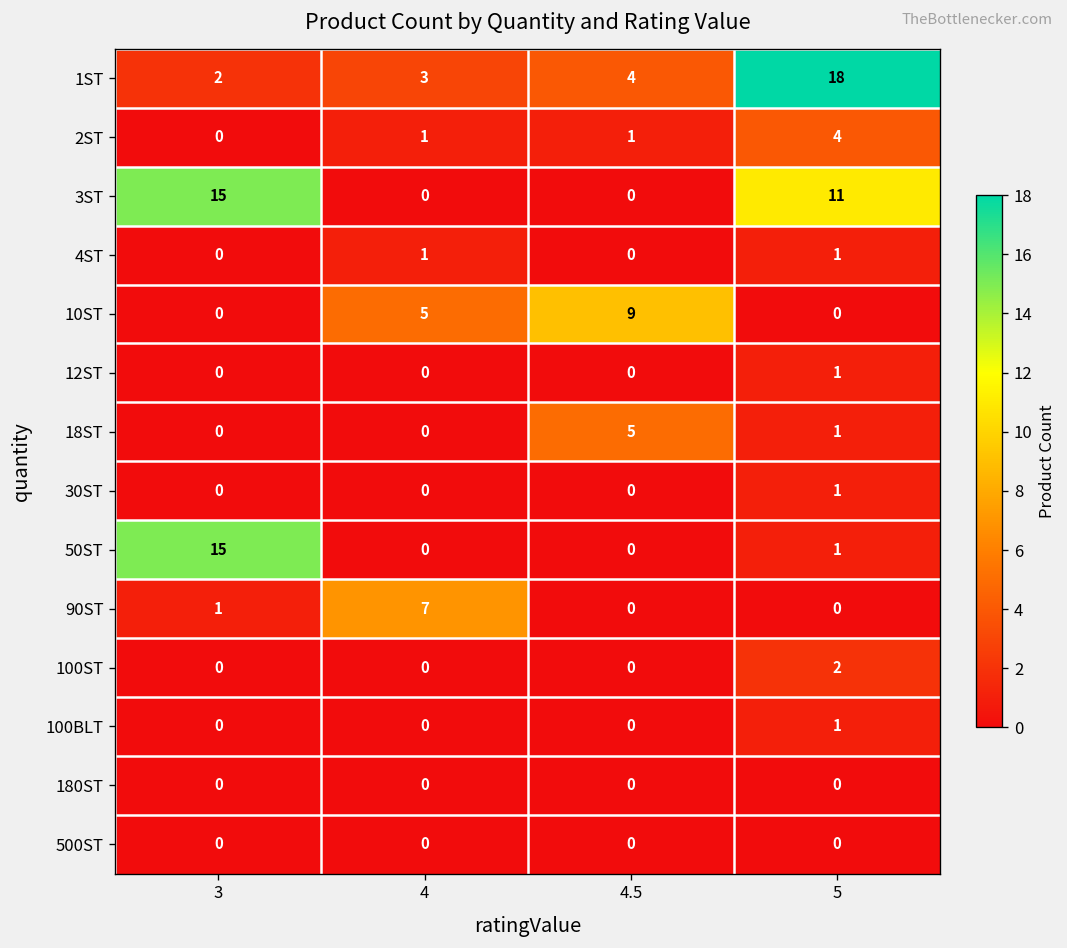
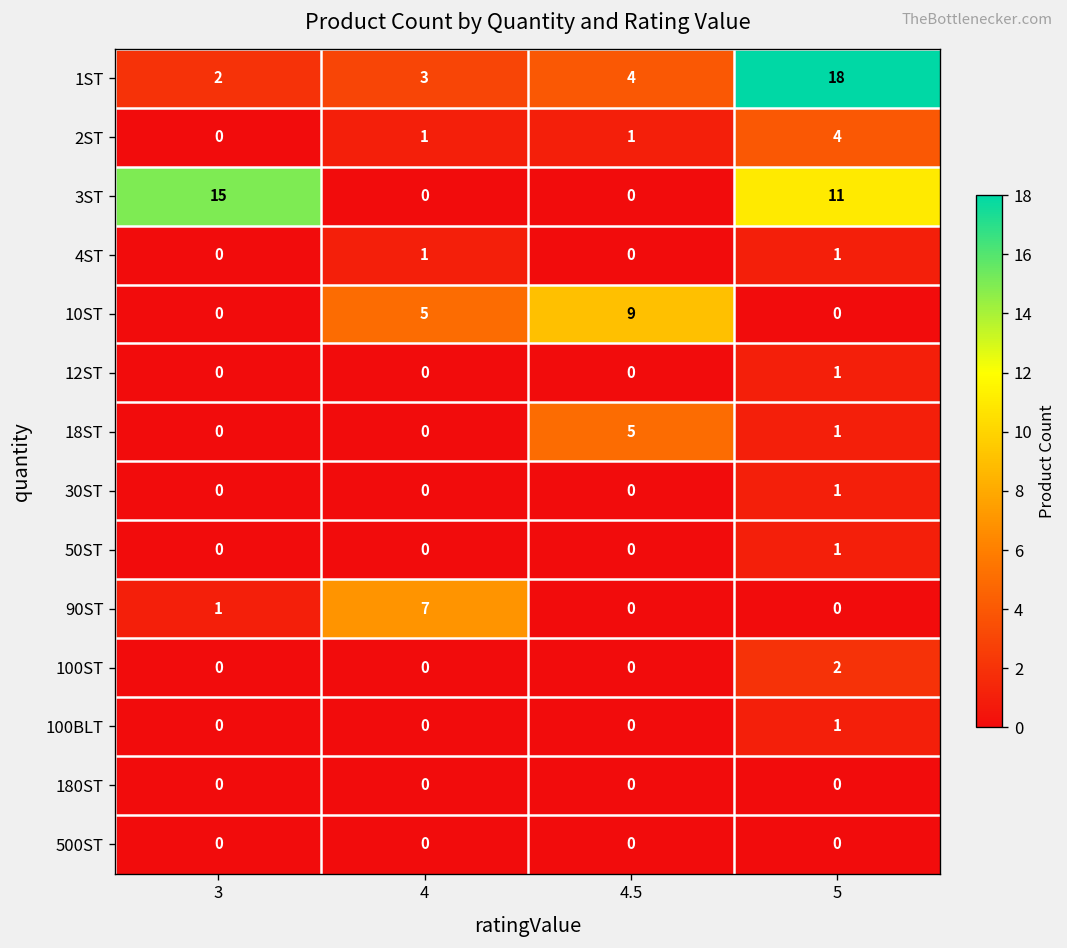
50ST, 3: 15 -> 0
